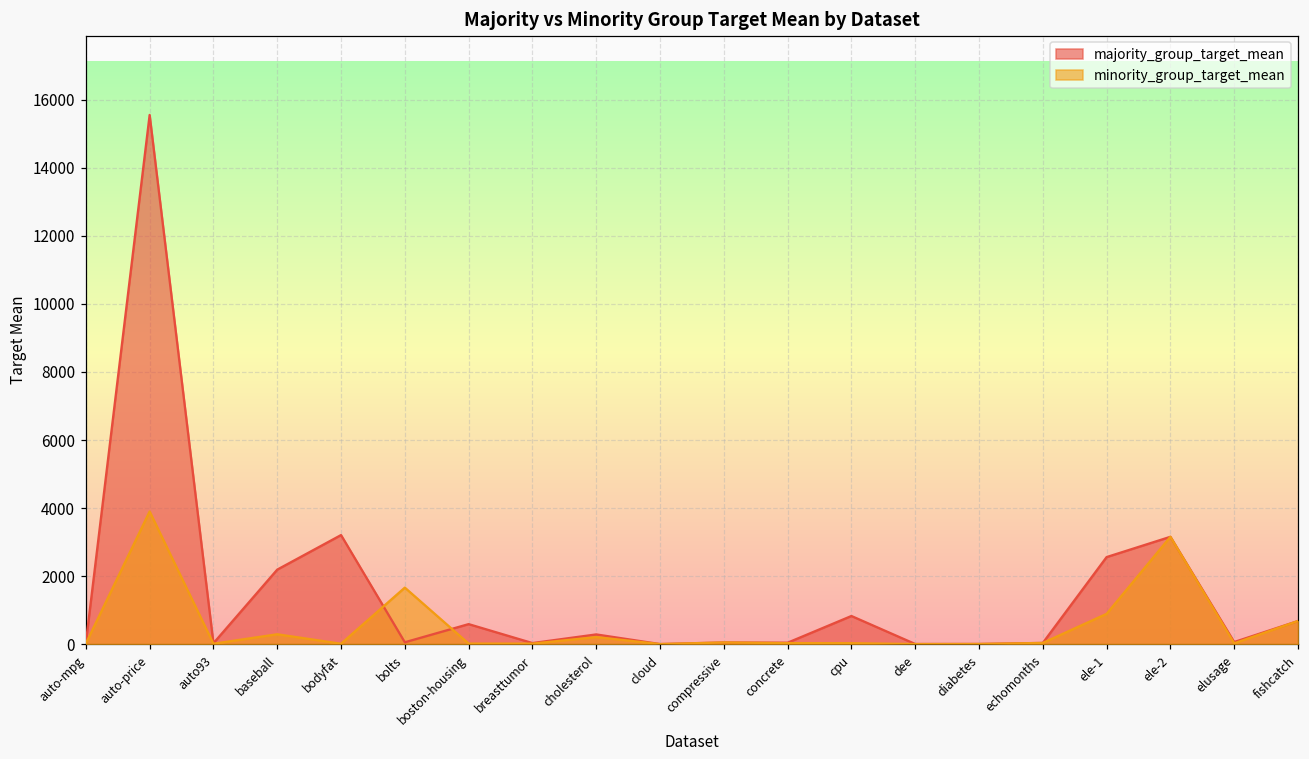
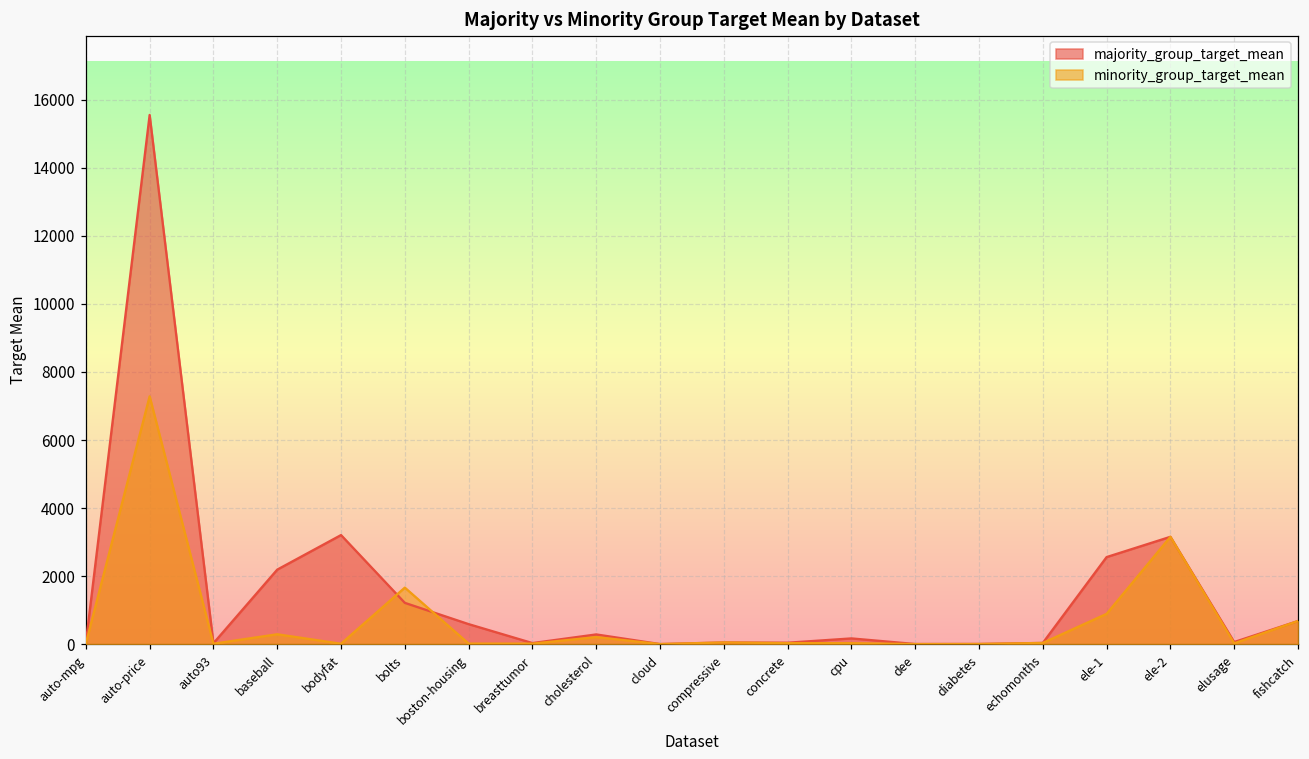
minority_group_target_mean, auto-price: 3900 -> 7300
majority_group_target_mean, bolts: 100 -> 1200
majority_group_target_mean, cpu: 800 -> 200
